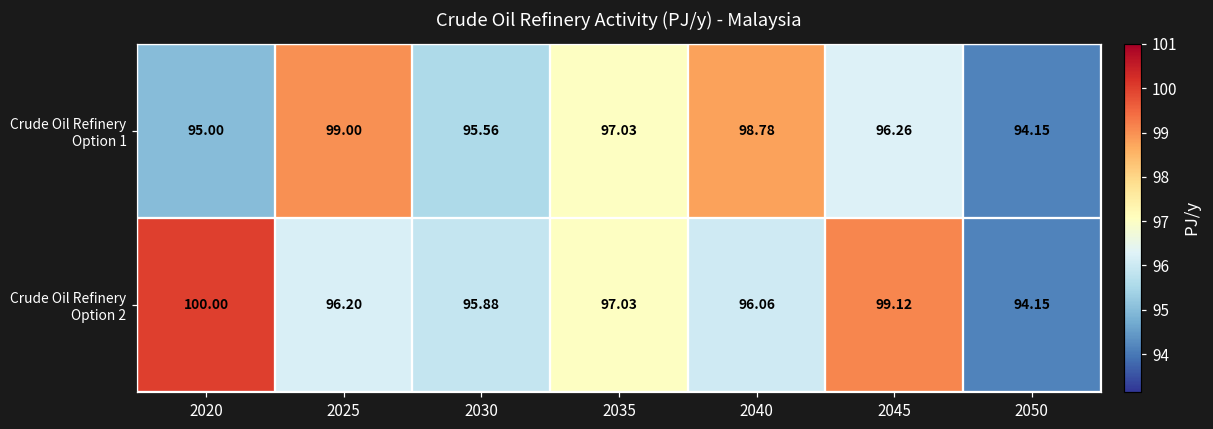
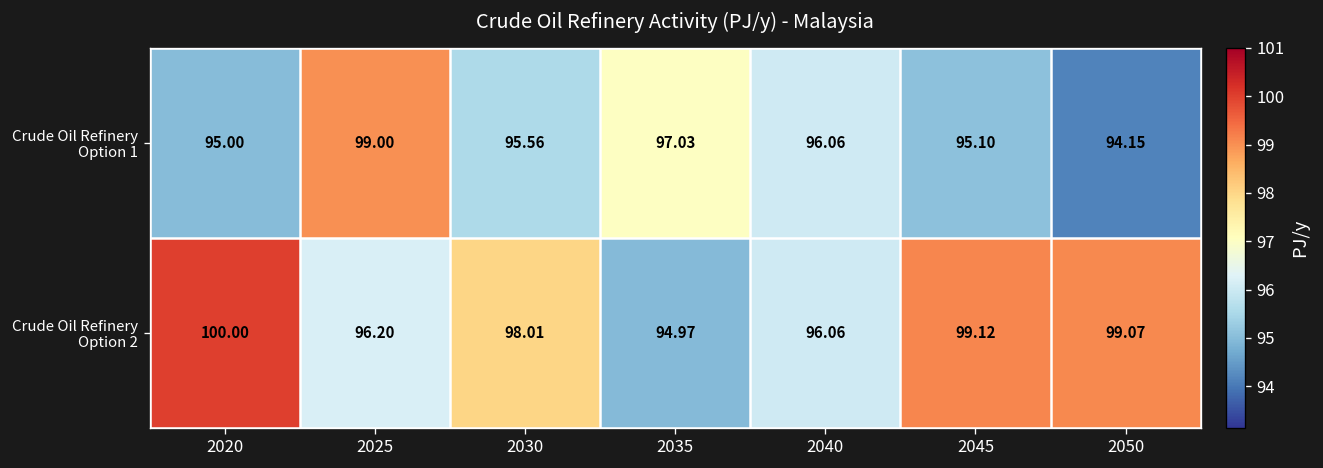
Crude Oil Refinery Option 1, 2040: 98.78 -> 96.06
Crude Oil Refinery Option 1, 2045: 96.26 -> 95.10
Crude Oil Refinery Option 2, 2030: 95.88 -> 98.01
Crude Oil Refinery Option 2, 2035: 97.03 -> 94.97
Crude Oil Refinery Option 2, 2050: 94.15 -> 99.07
